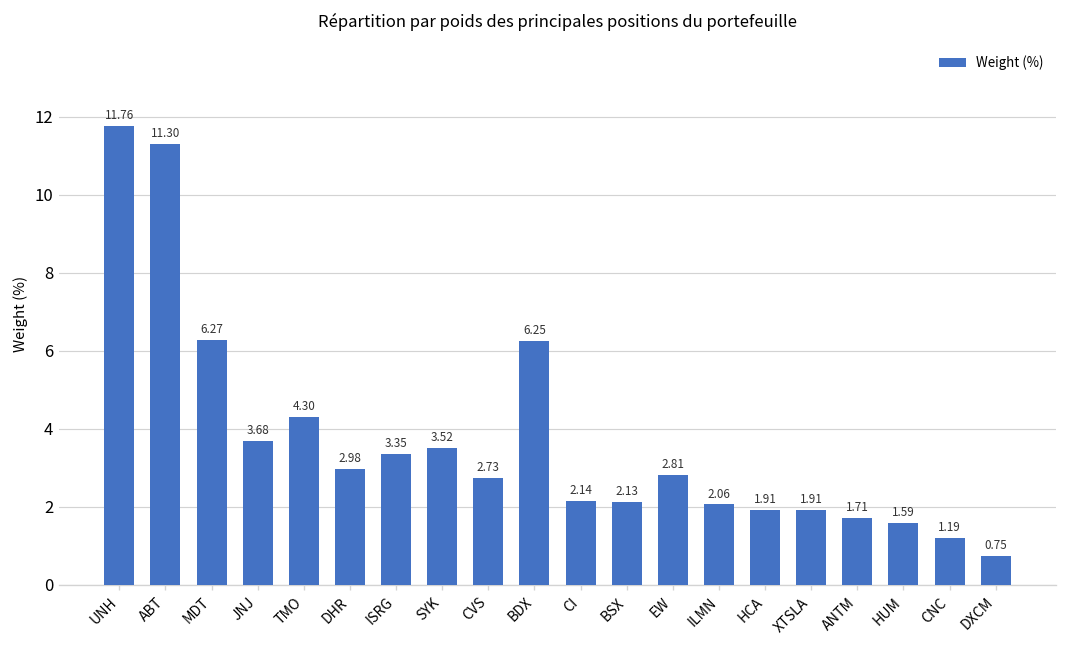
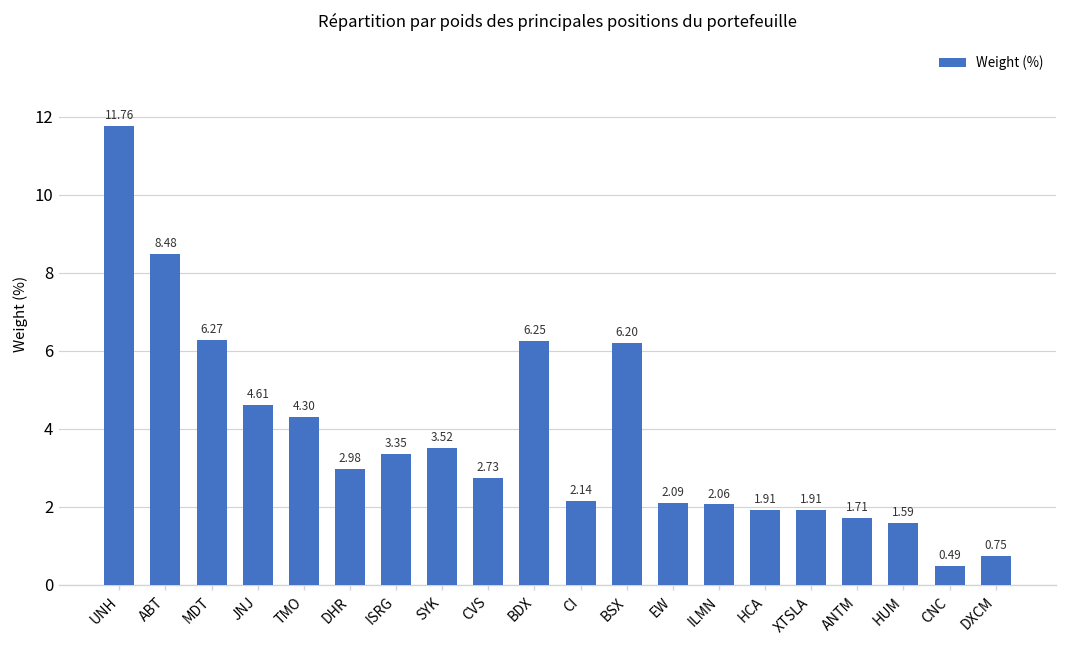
ABT: 11.30 -> 8.48
JNJ: 3.68 -> 4.61
BSX: 2.13 -> 6.20
EW: 2.81 -> 2.09
CNC: 1.19 -> 0.49
